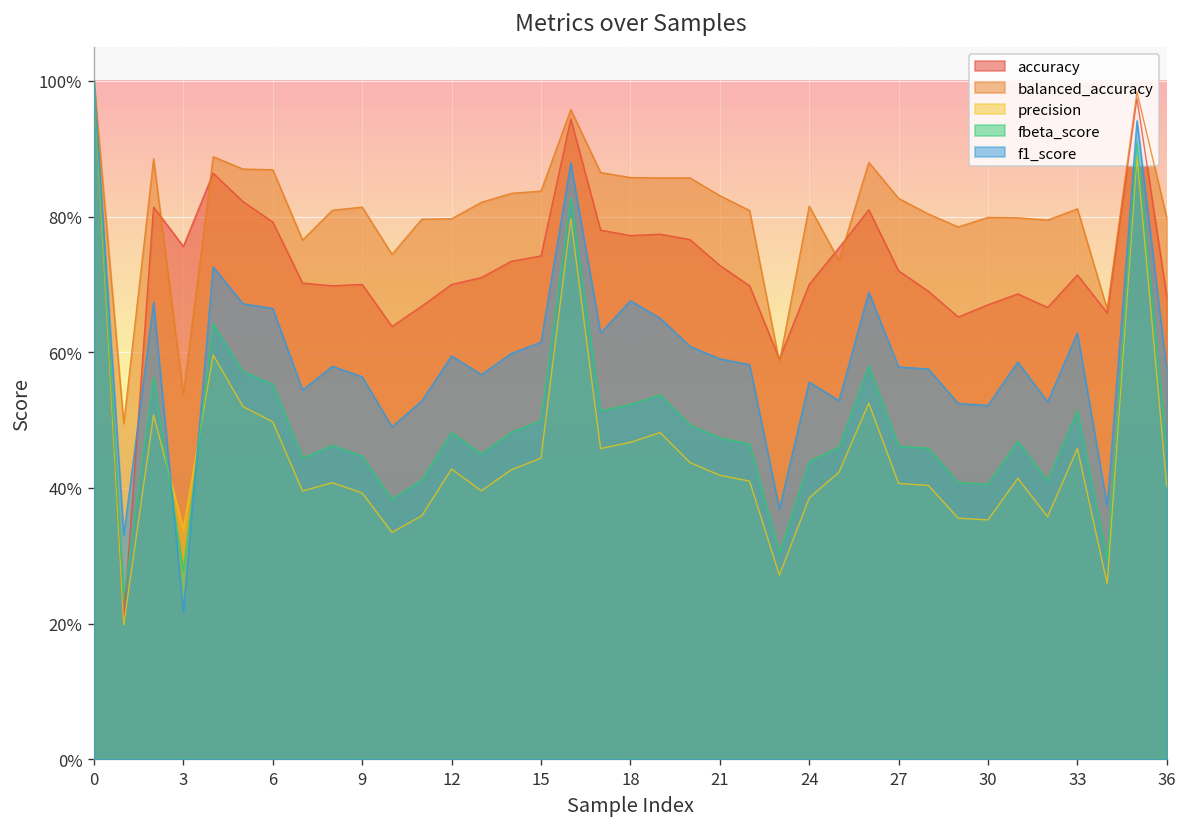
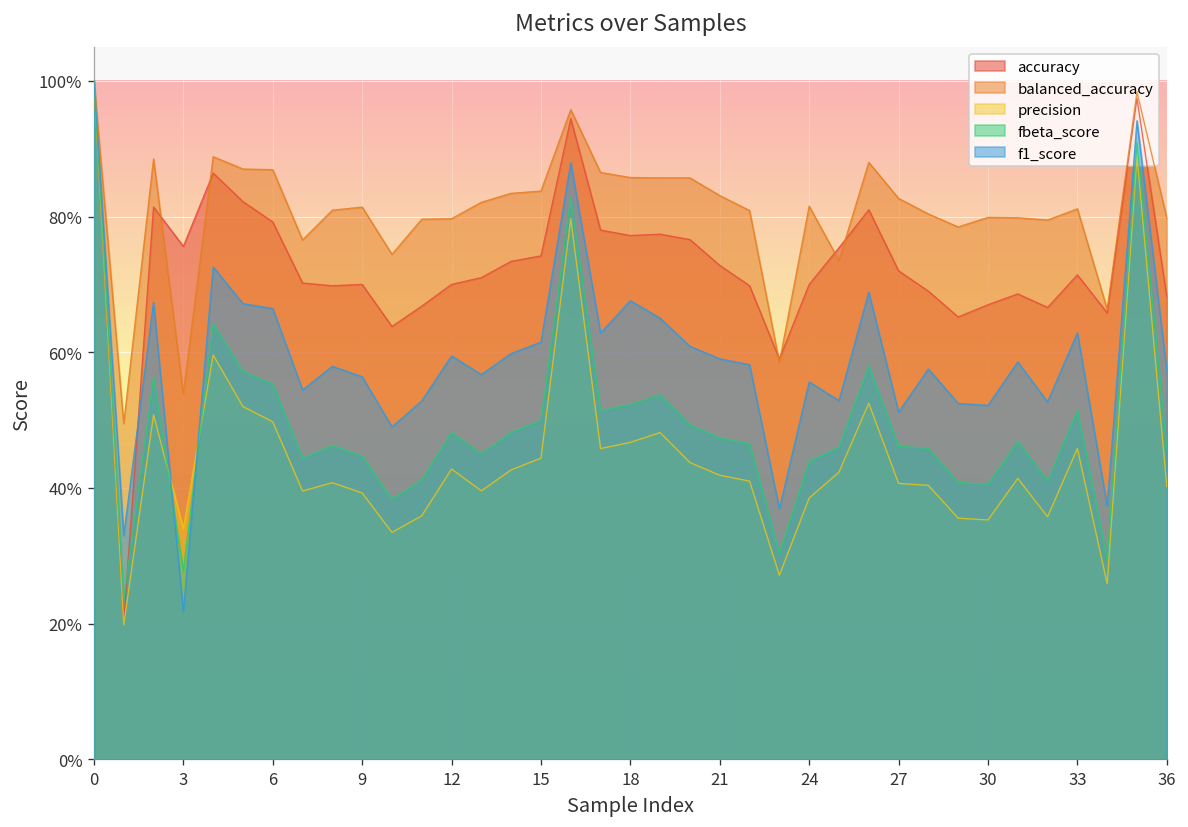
f1_score, 27: 58% -> 51%
